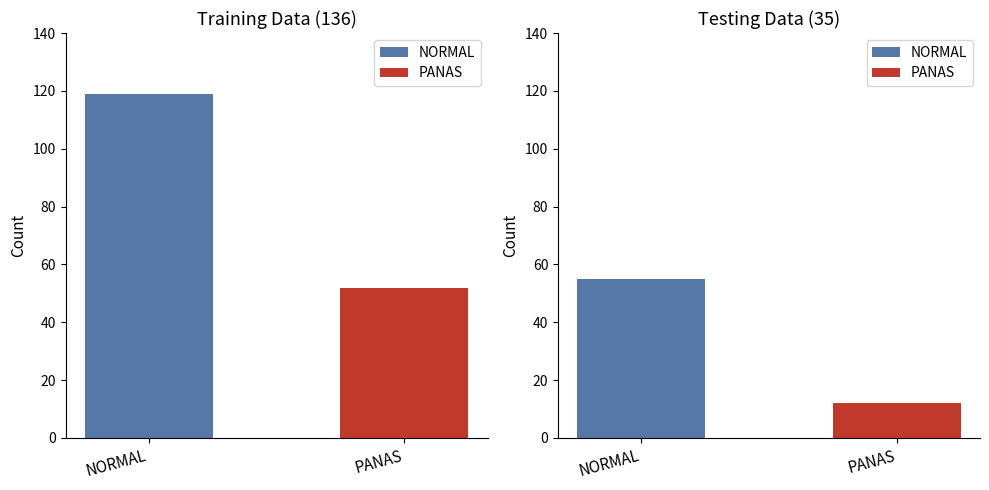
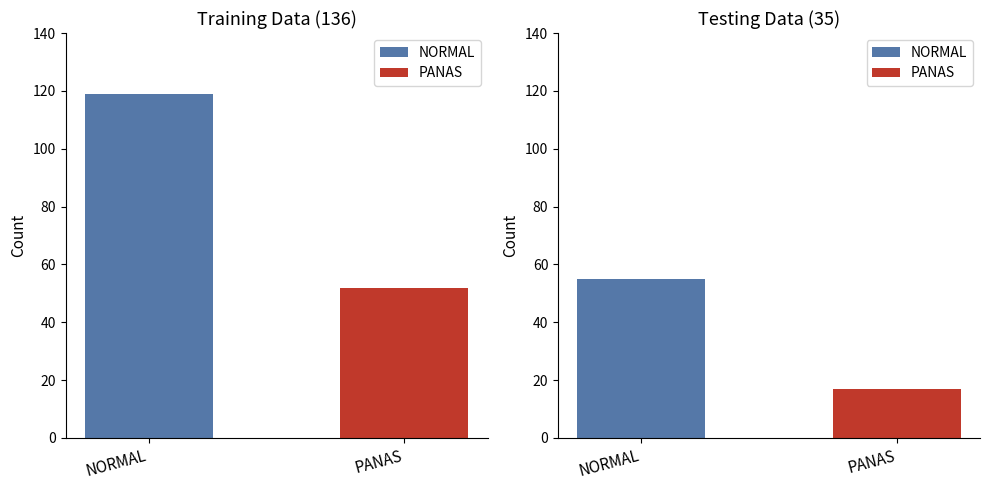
Testing Data (35), PANAS: 12 -> 17
